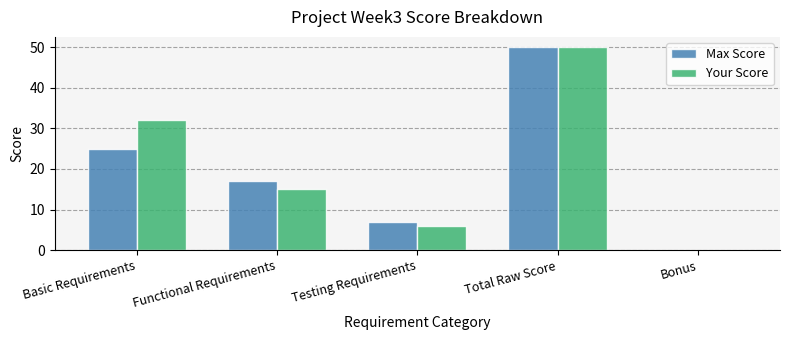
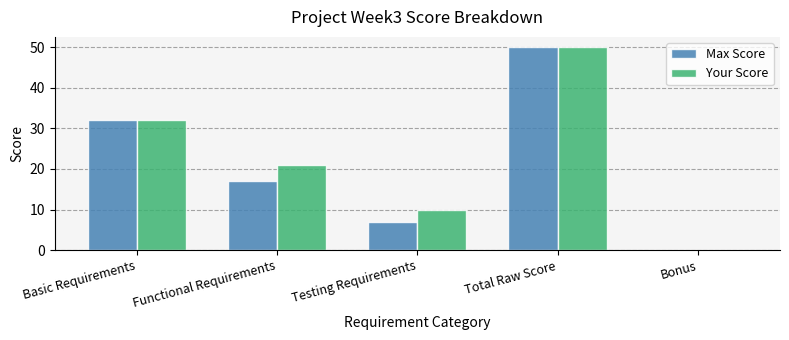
Max Score, Basic Requirements: 25 -> 32
Your Score, Functional Requirements: 15 -> 21
Your Score, Testing Requirements: 6 -> 10
